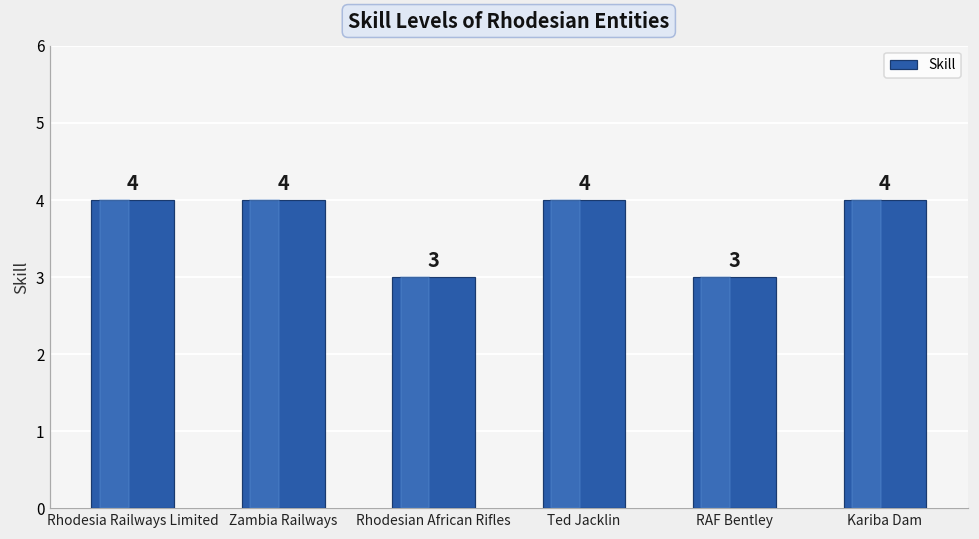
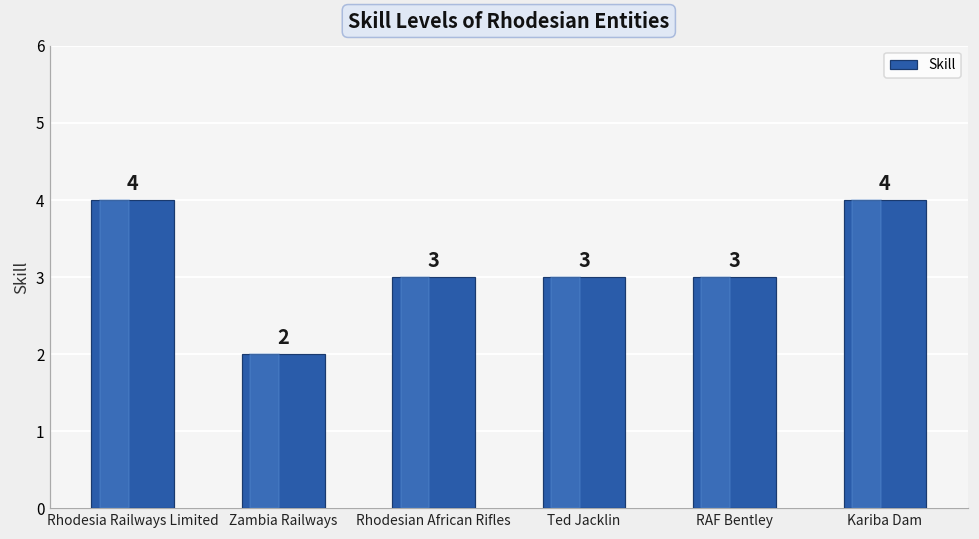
Zambia Railways: 4 -> 2
Ted Jacklin: 4 -> 3
